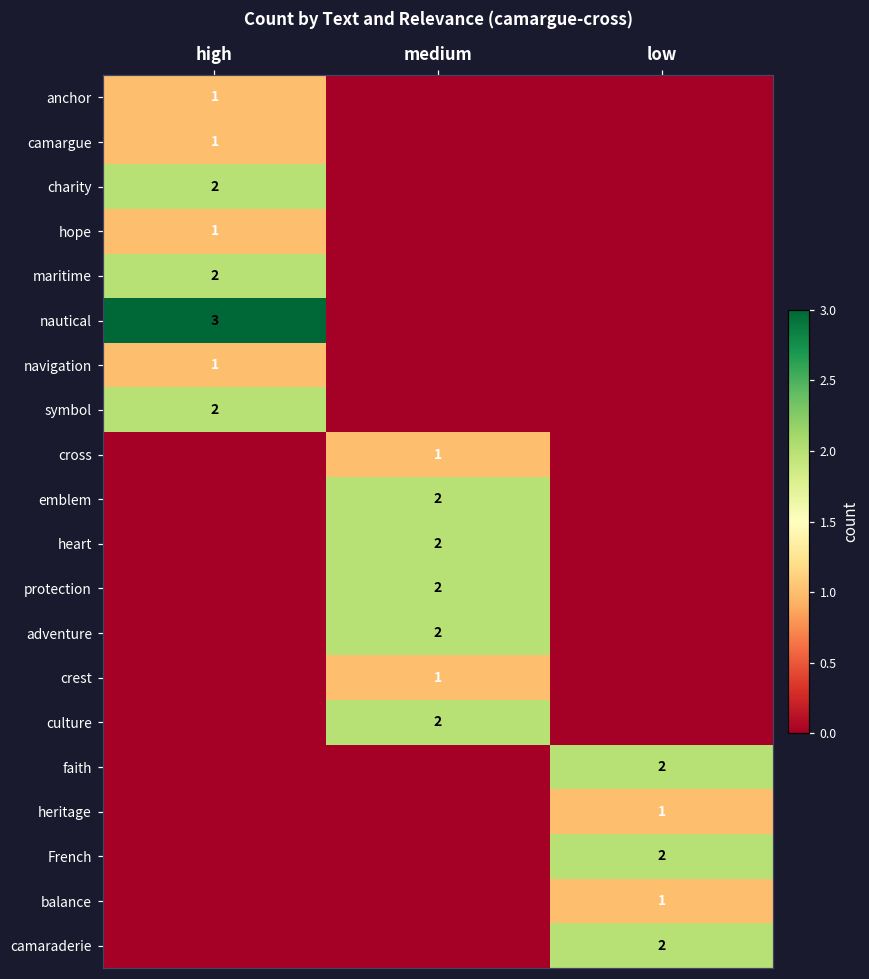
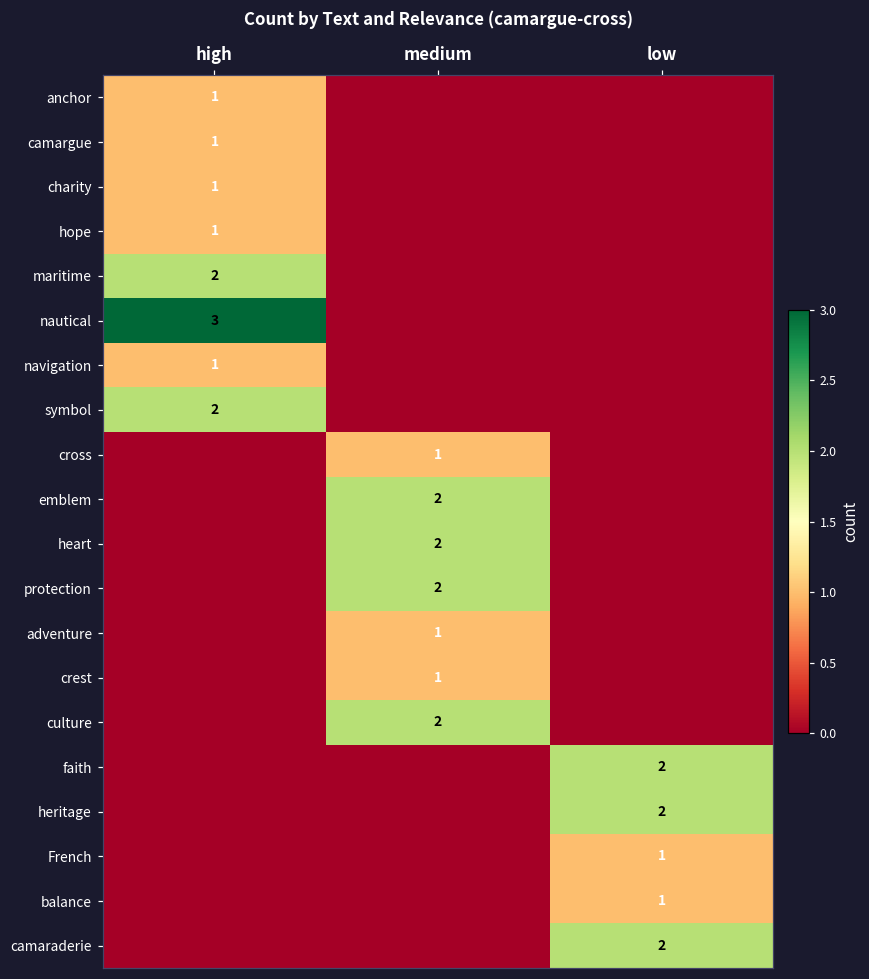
charity, high: 2 -> 1
adventure, medium: 2 -> 1
heritage, low: 1 -> 2
French, low: 2 -> 1
